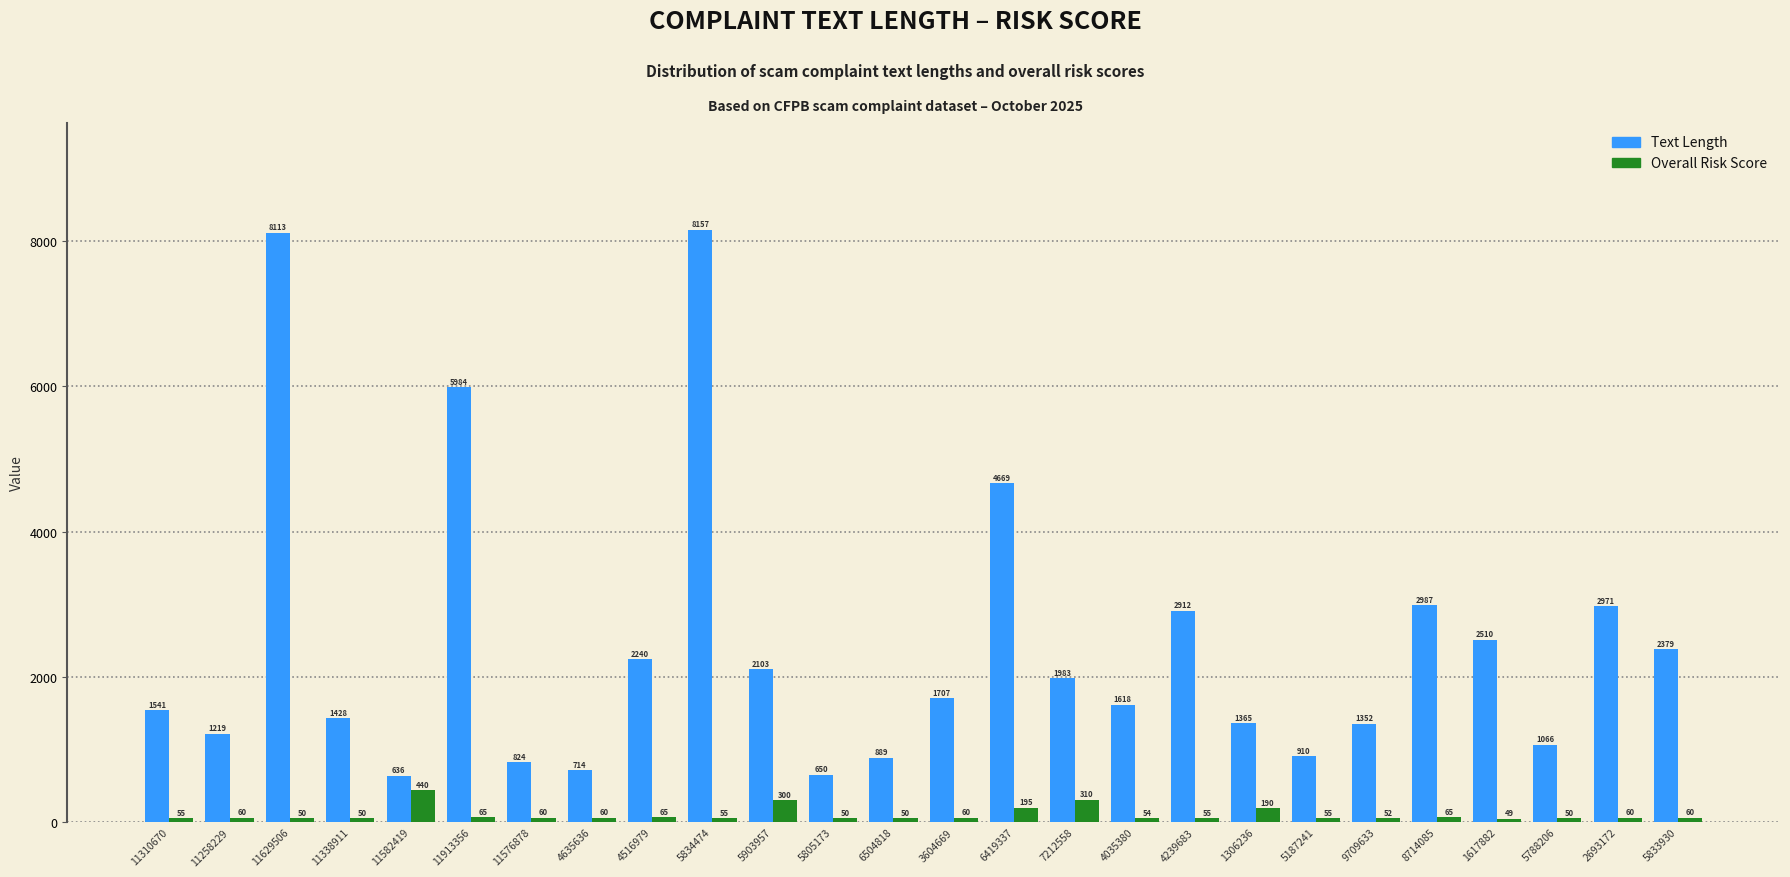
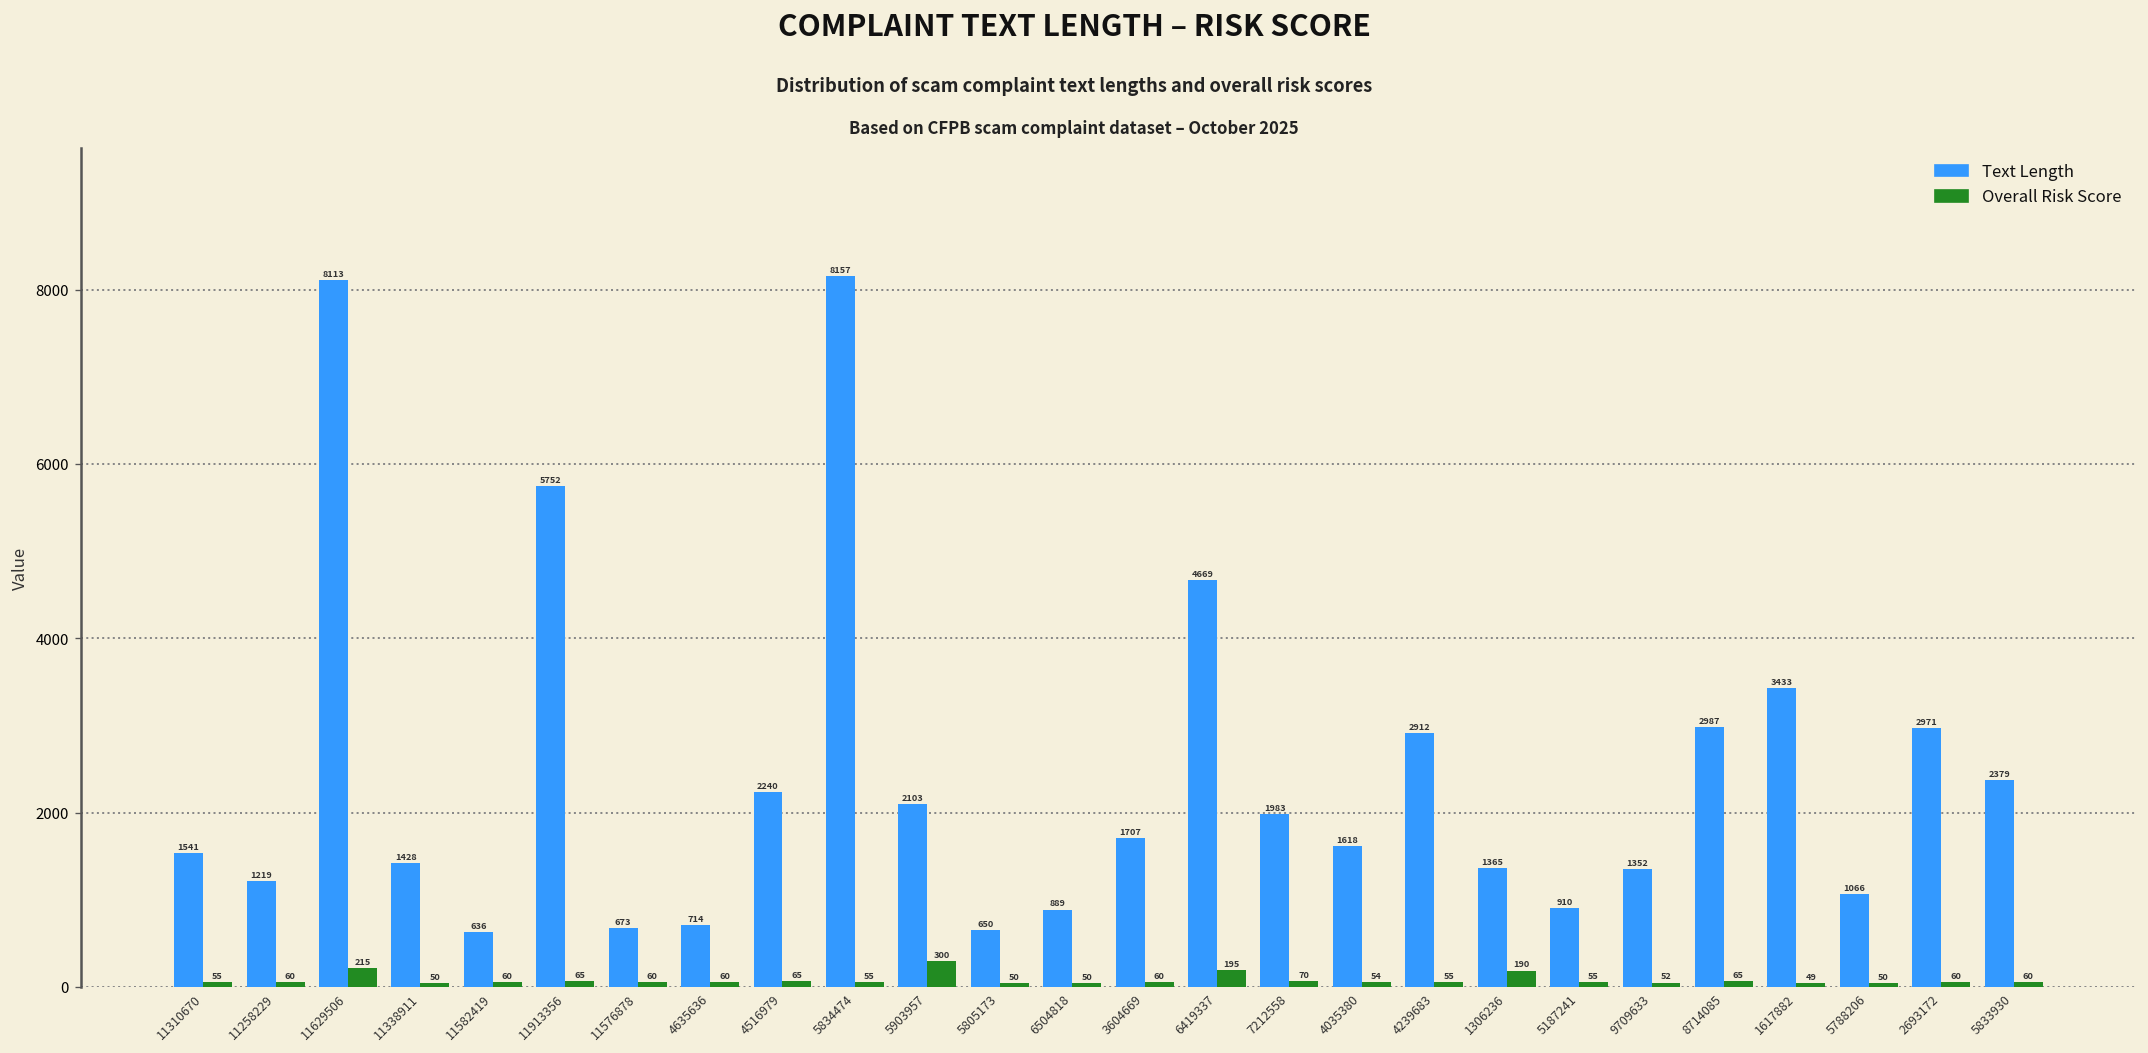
Overall Risk Score, 11629506: 50 -> 215
Overall Risk Score, 11582419: 440 -> 60
Text Length, 11913356: 5984 -> 5752
Text Length, 11576878: 824 -> 673
Overall Risk Score, 7212558: 310 -> 70
Text Length, 1617882: 2510 -> 3433
